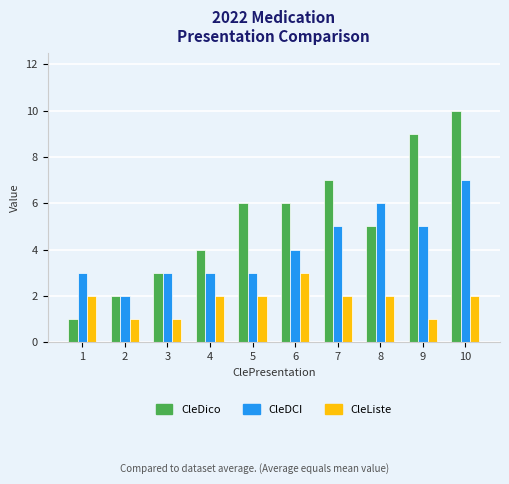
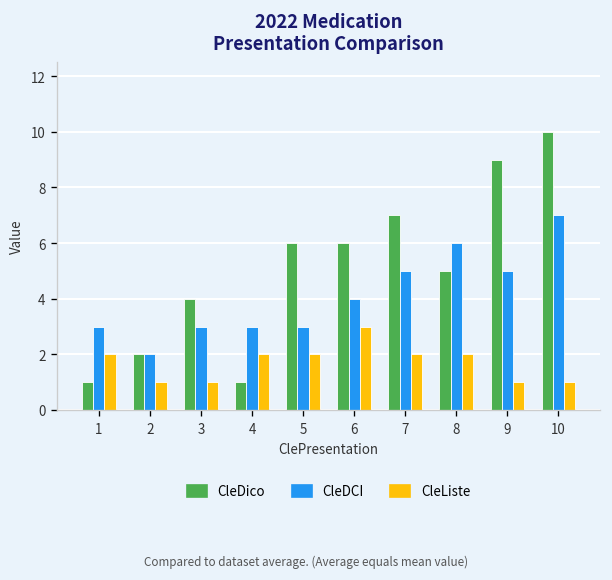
CleDico, 3: 3 -> 4
CleDico, 4: 4 -> 1
CleListe, 10: 2 -> 1
